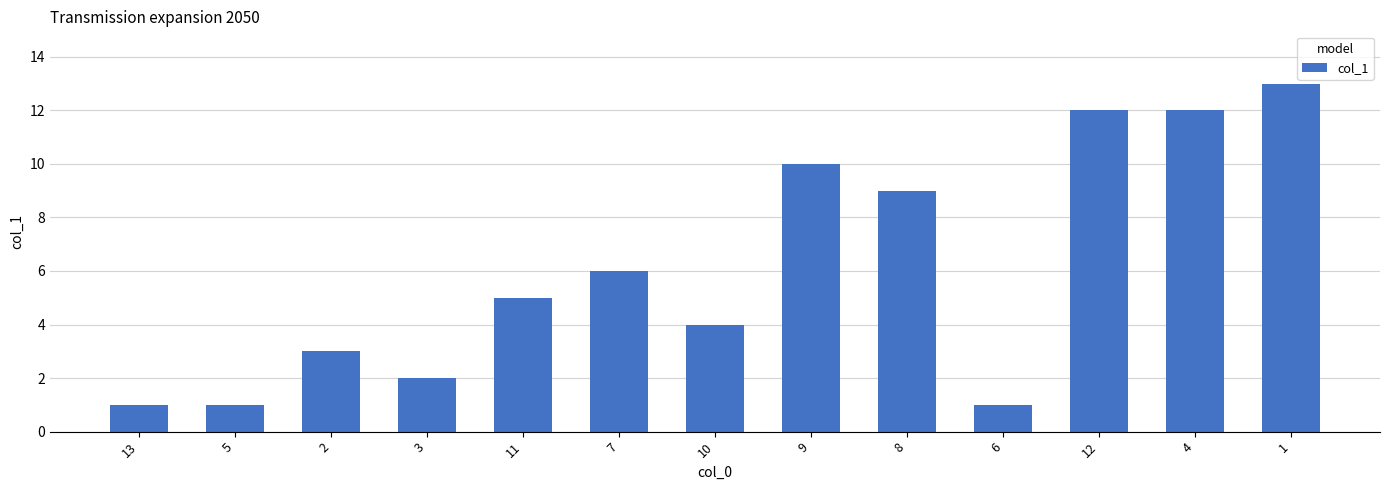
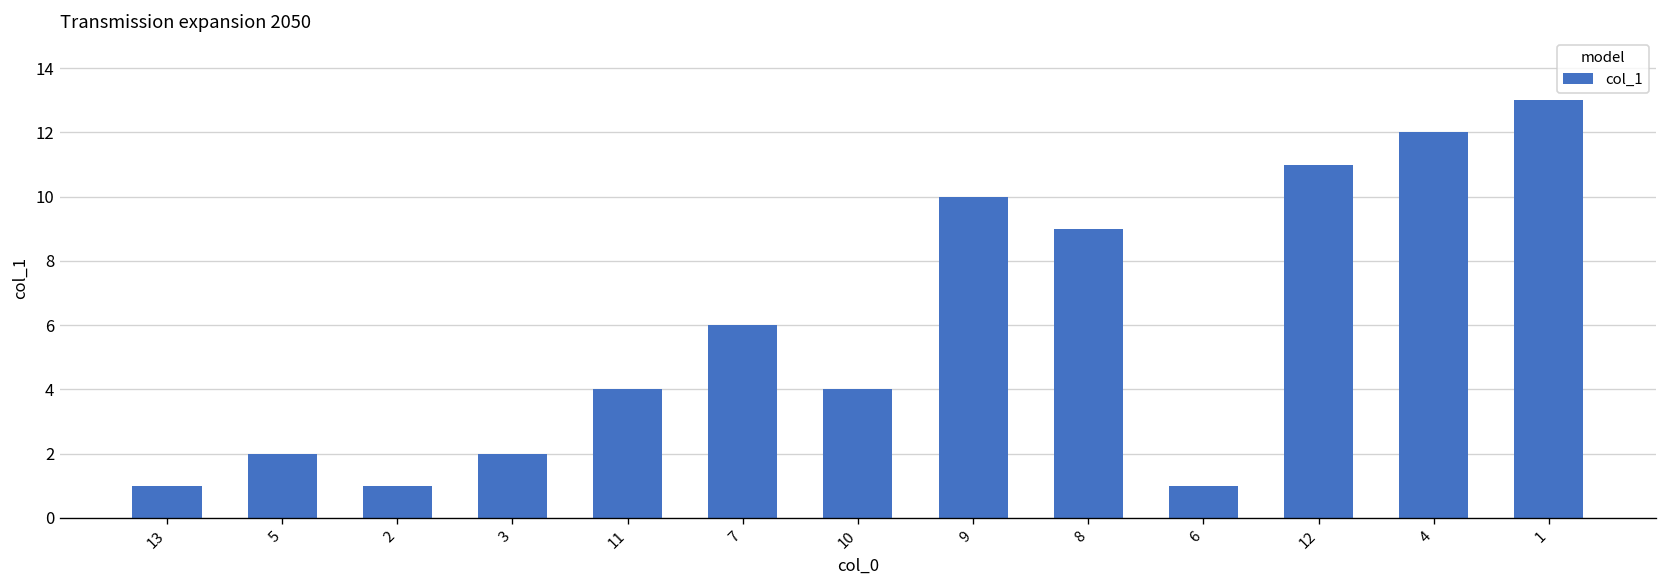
5: 1 -> 2
2: 3 -> 1
11: 5 -> 4
12: 12 -> 11
